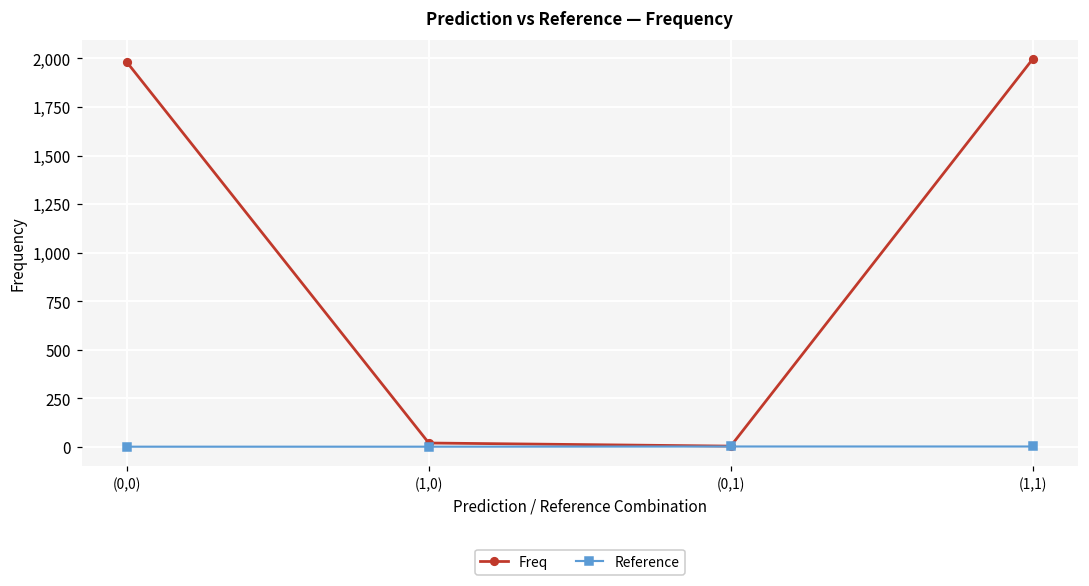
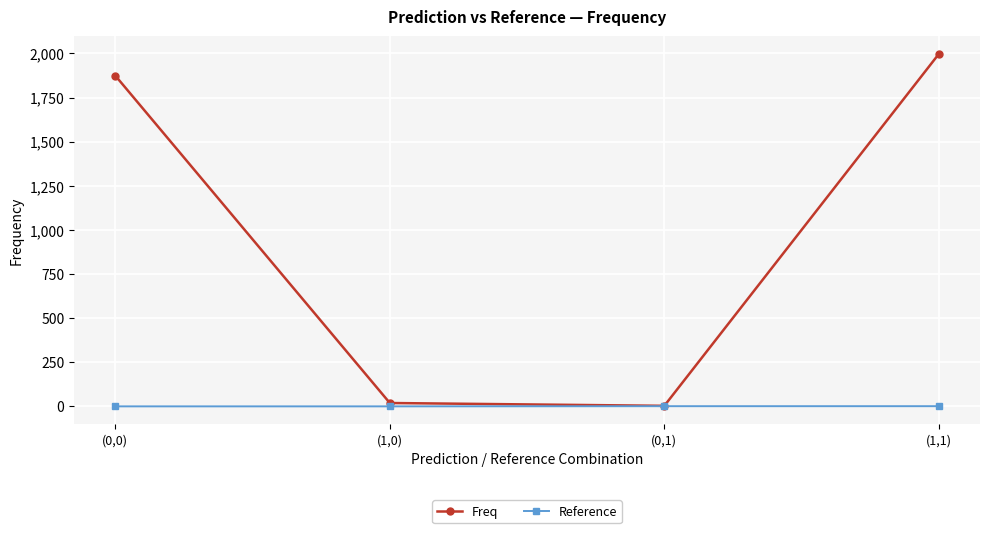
Freq, (0,0): 1,980 -> 1,870
